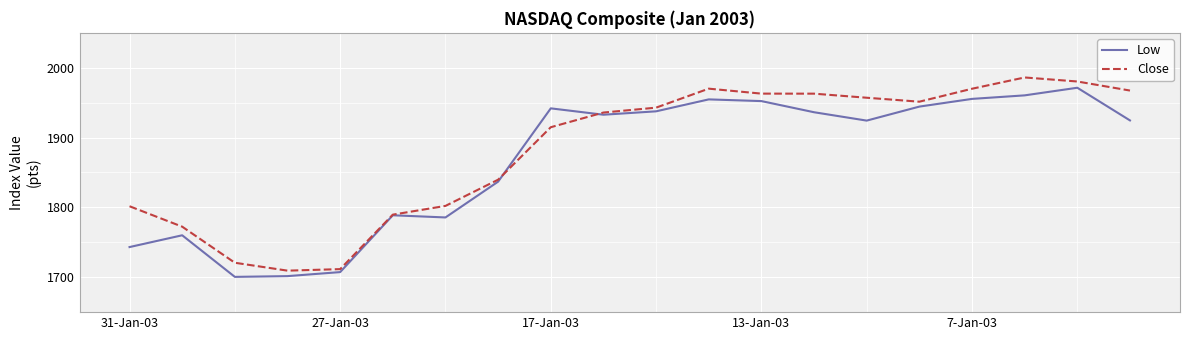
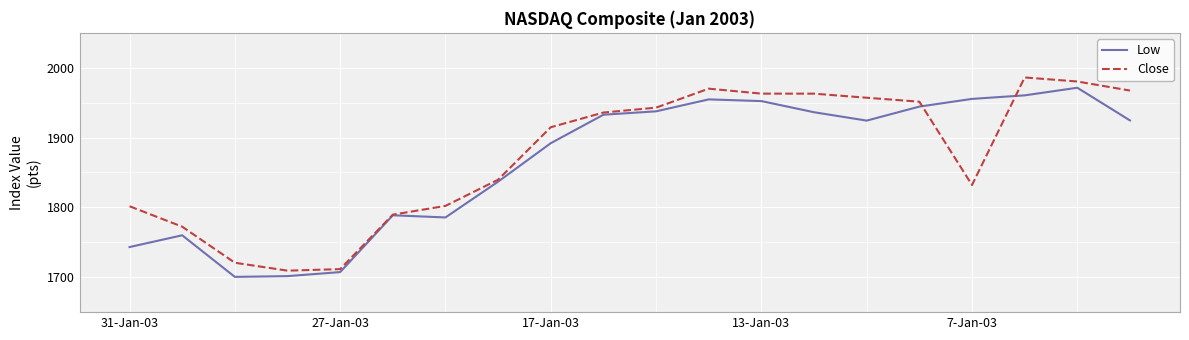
Low, 17-Jan-03: 1940 -> 1890
Close, 7-Jan-03: 1970 -> 1830
